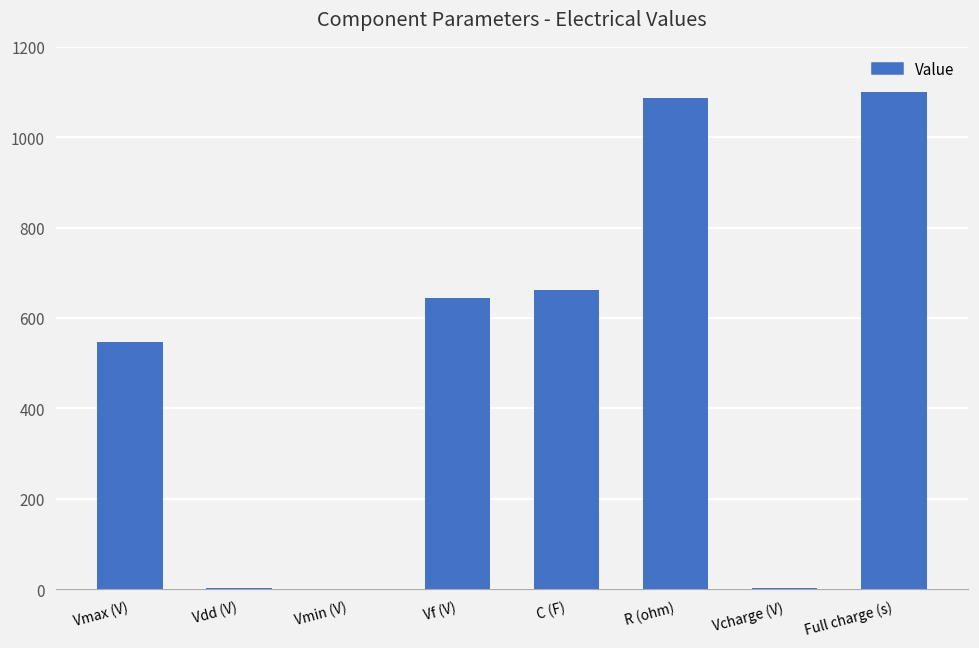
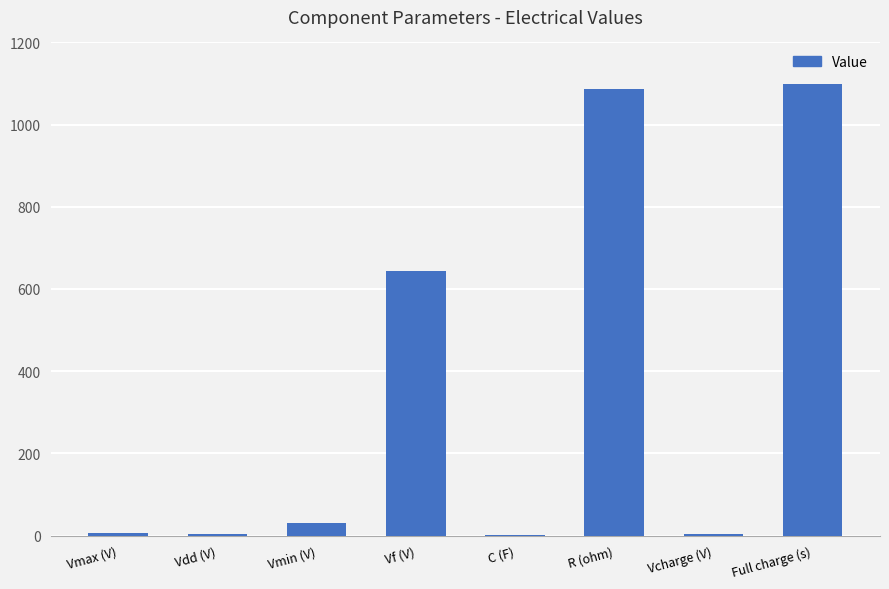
Vmax (V): 550 -> 10
Vmin (V): 0 -> 30
C (F): 660 -> 0
